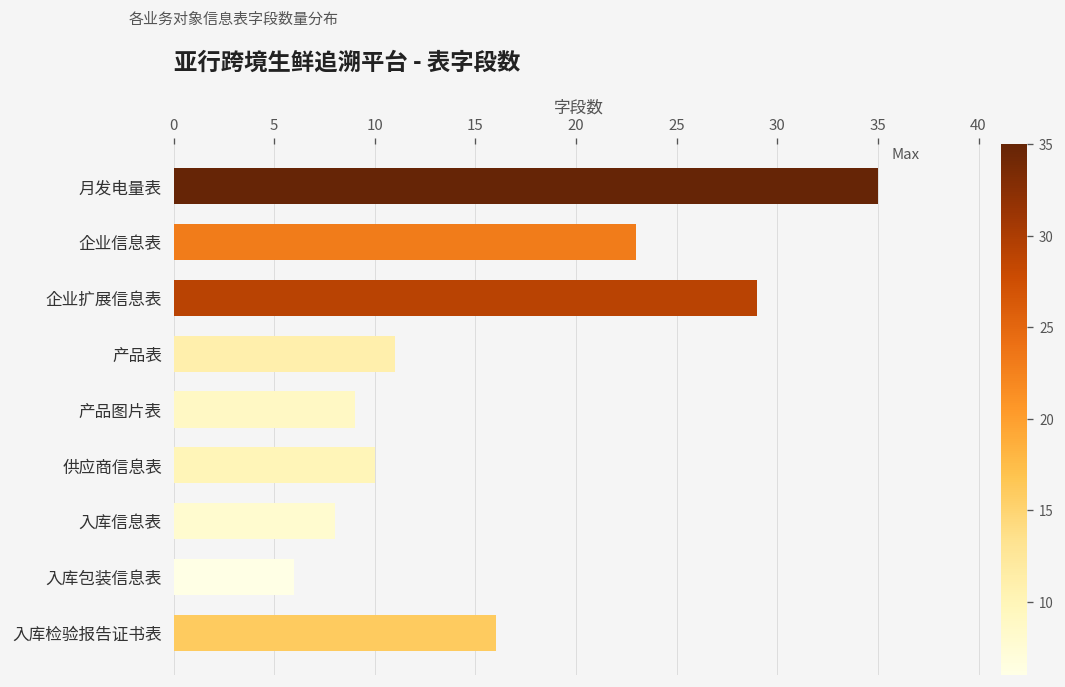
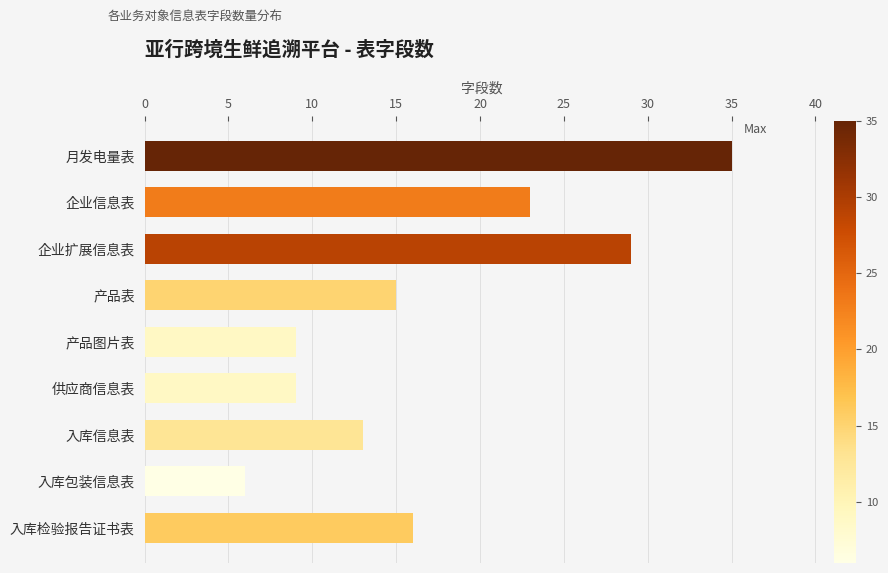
产品表: 11 -> 15
供应商信息表: 10 -> 9
入库信息表: 8 -> 13
